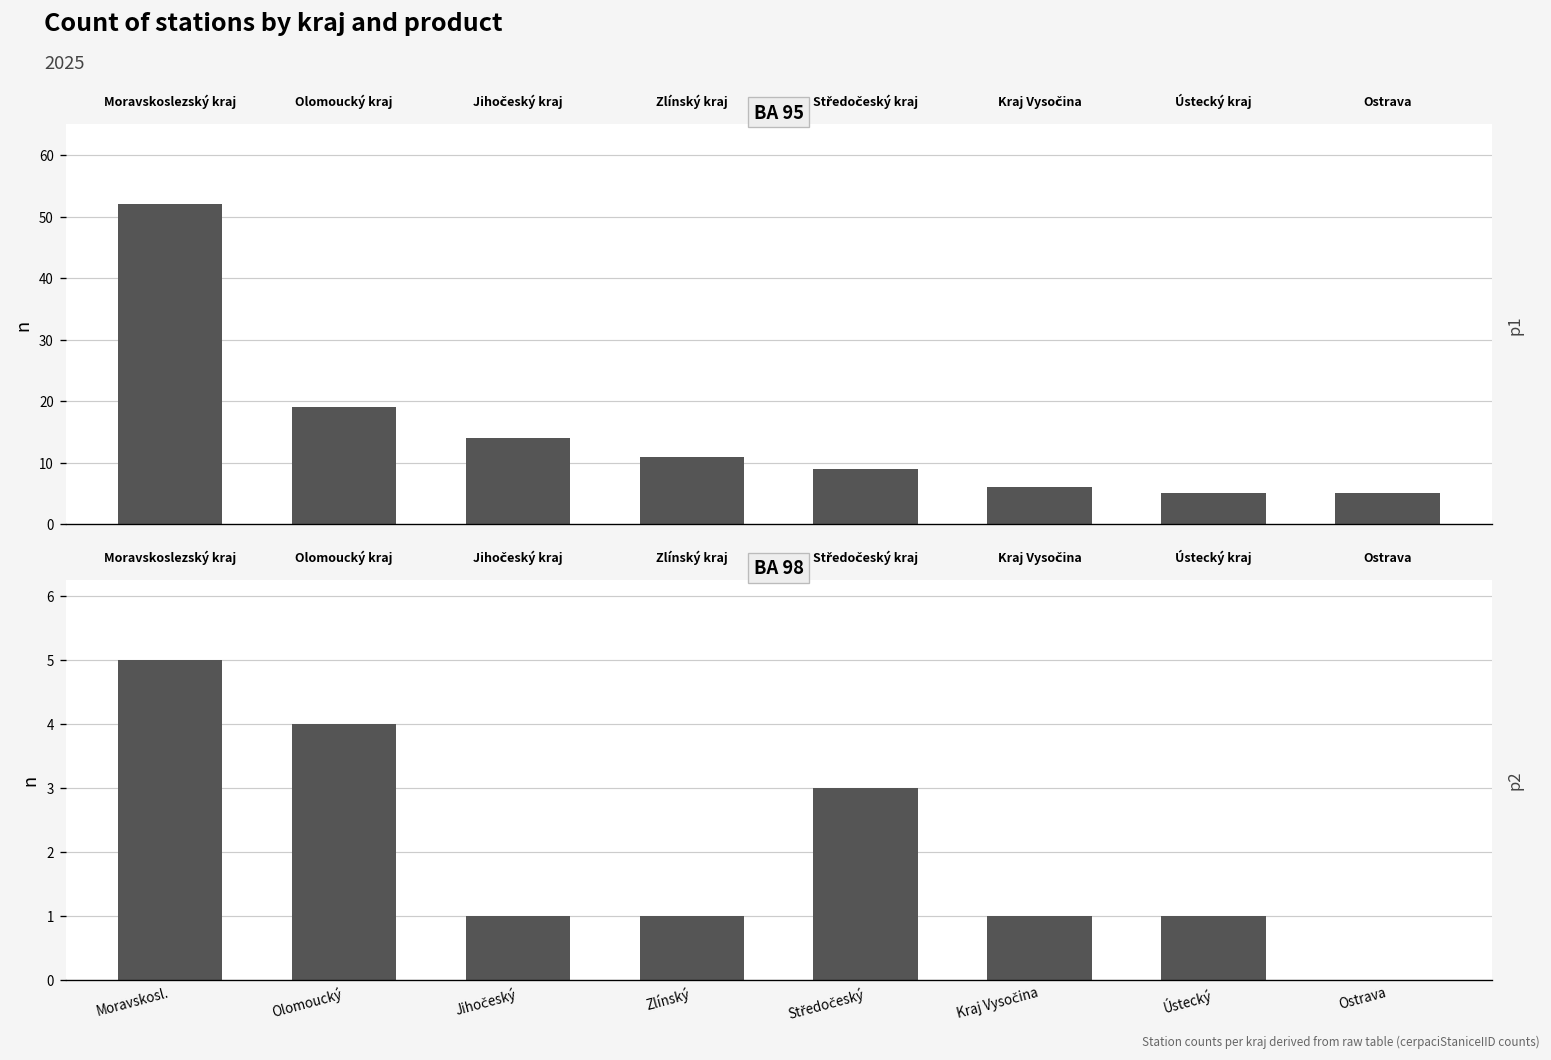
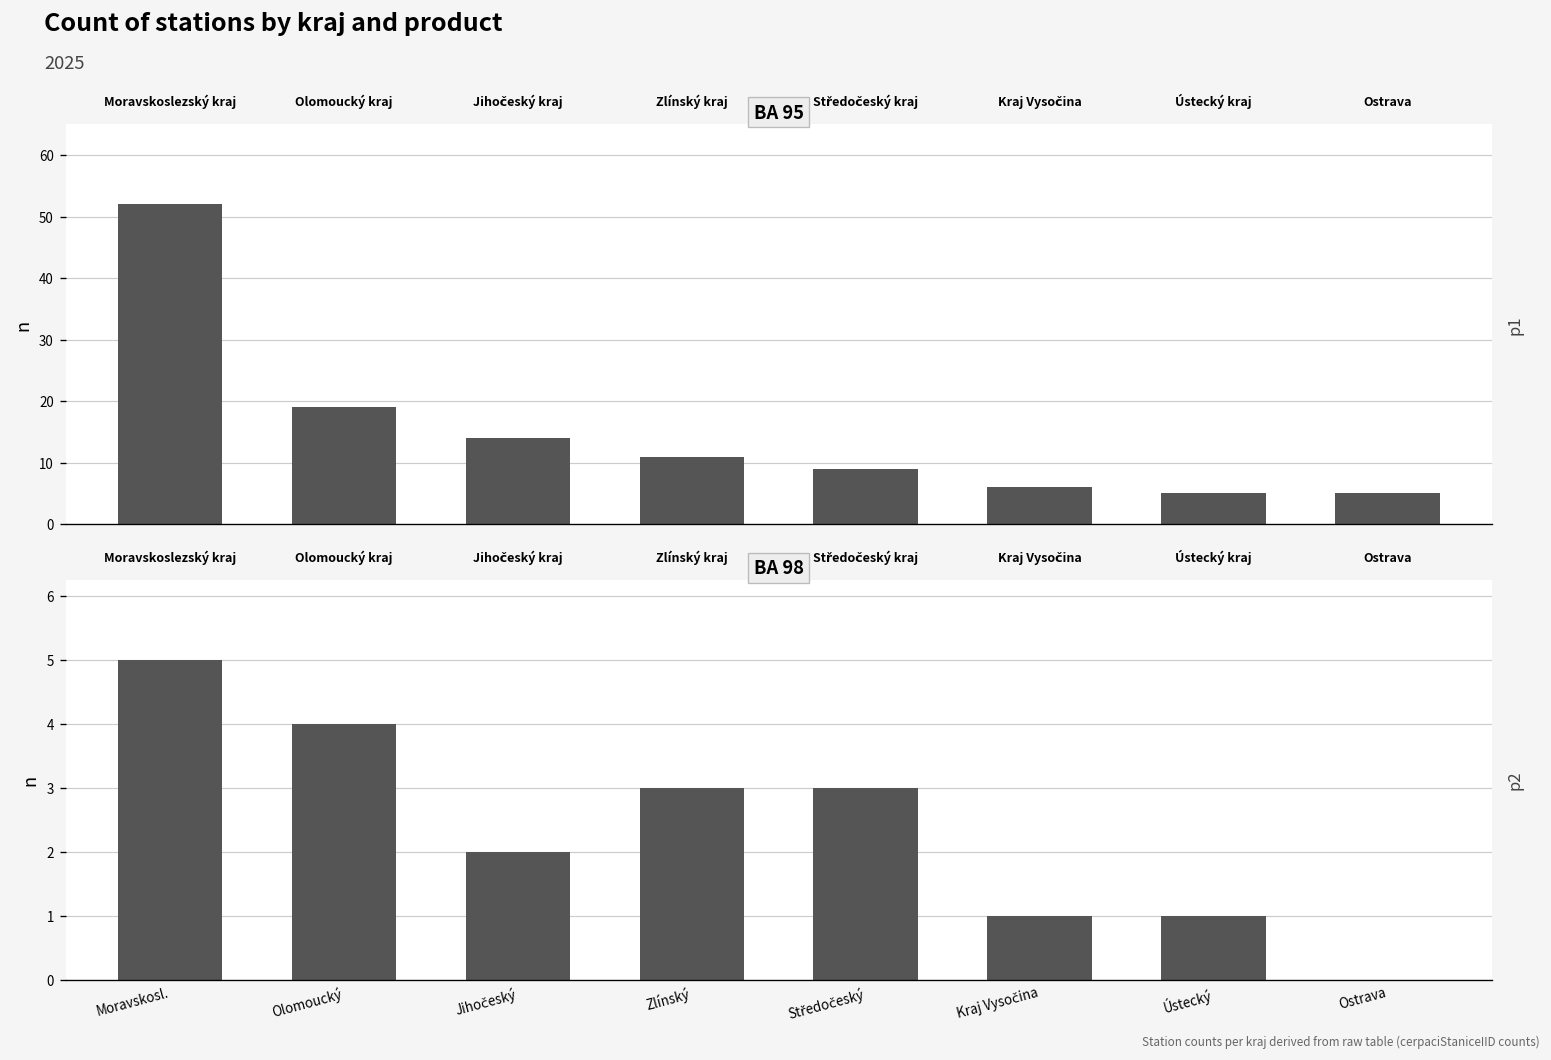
BA 98, Jihočeský: 1 -> 2
BA 98, Zlínský: 1 -> 3
